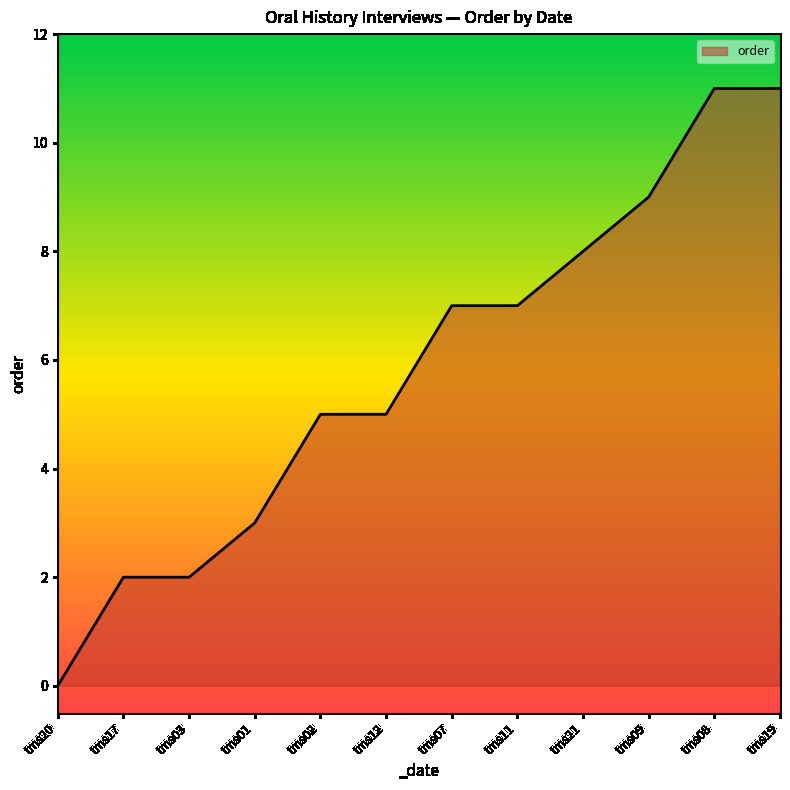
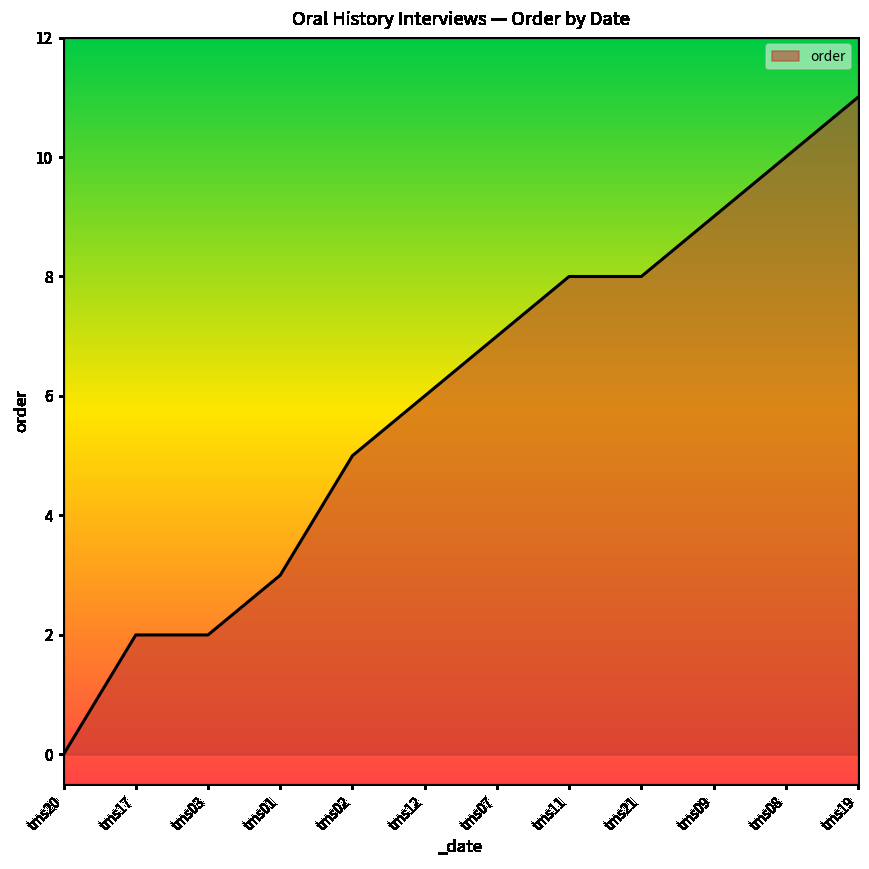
tms12: 5 -> 6
tms11: 7 -> 8
tms08: 11 -> 10
